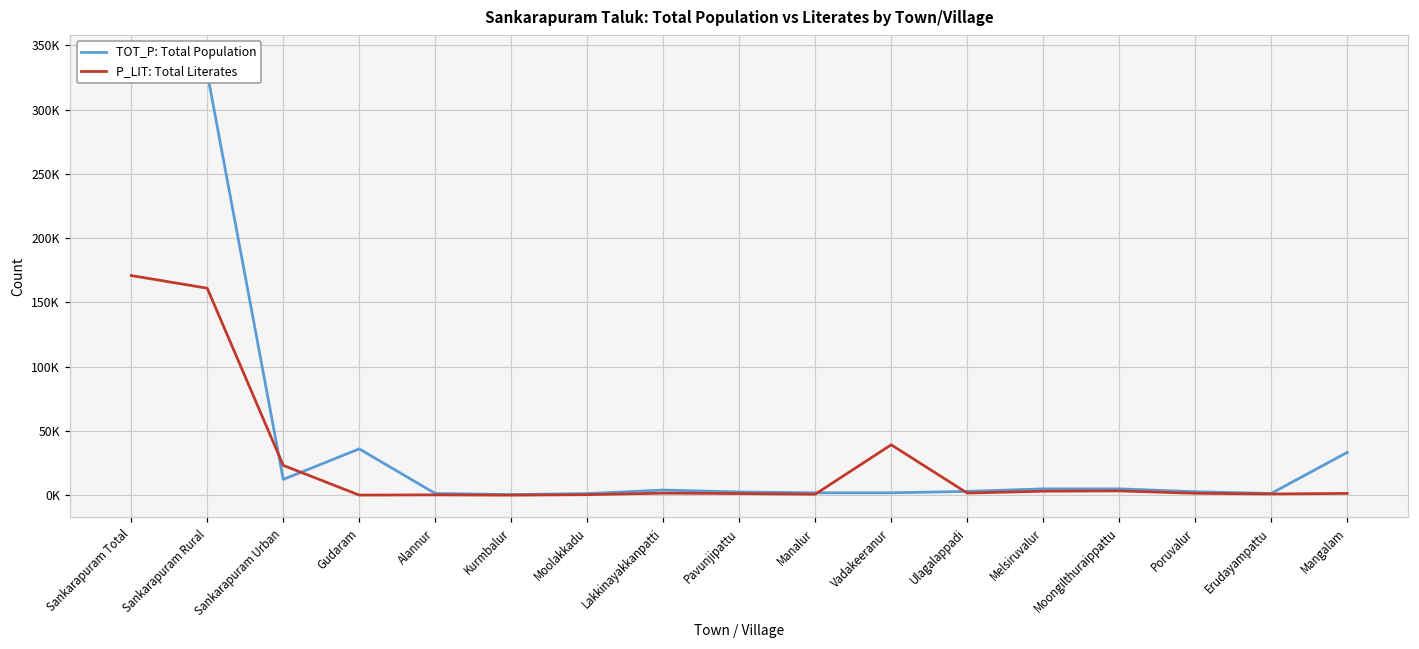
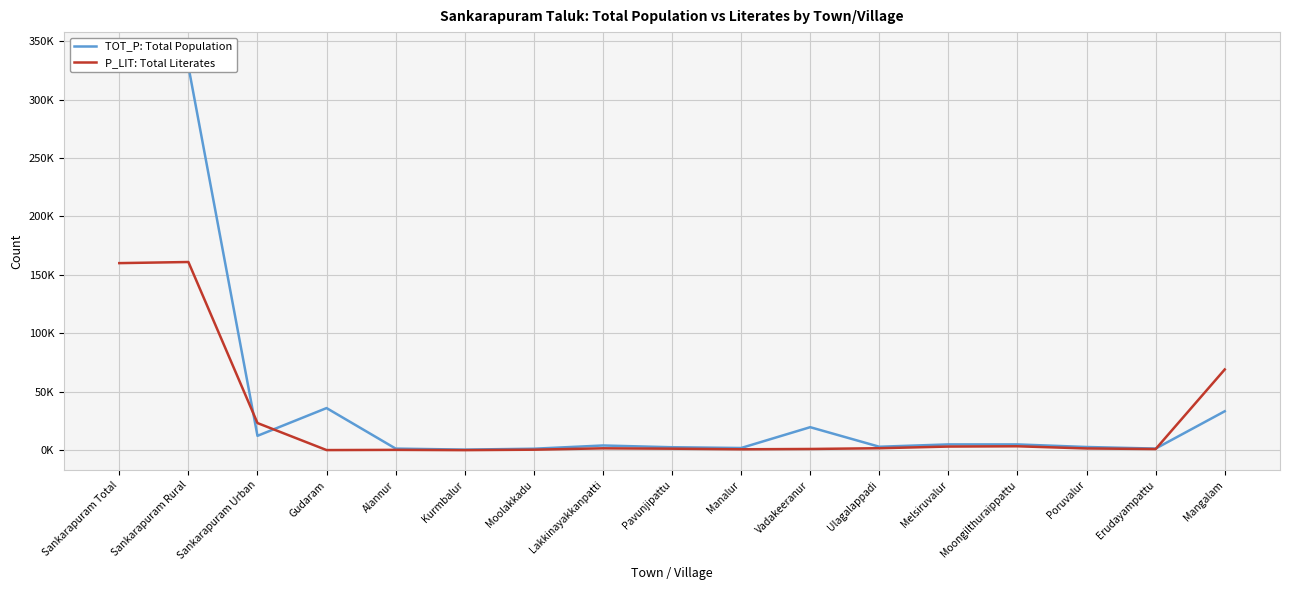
P_LIT: Total Literates, Sankarapuram Total: 171000 -> 160000
TOT_P: Total Population, Vadakeeranur: 2000 -> 20000
P_LIT: Total Literates, Vadakeeranur: 39000 -> 1000
P_LIT: Total Literates, Mangalam: 1000 -> 69000
